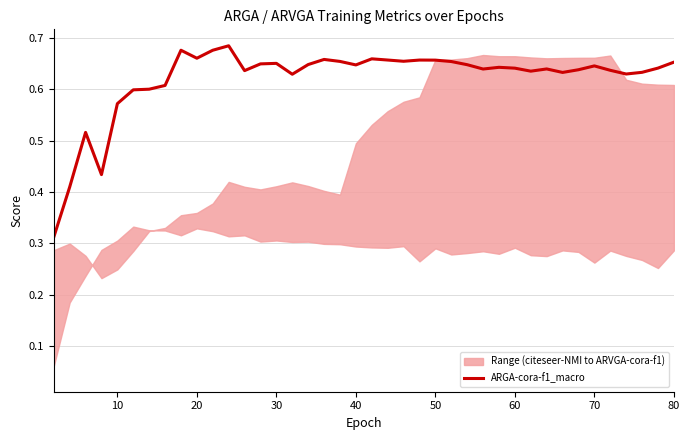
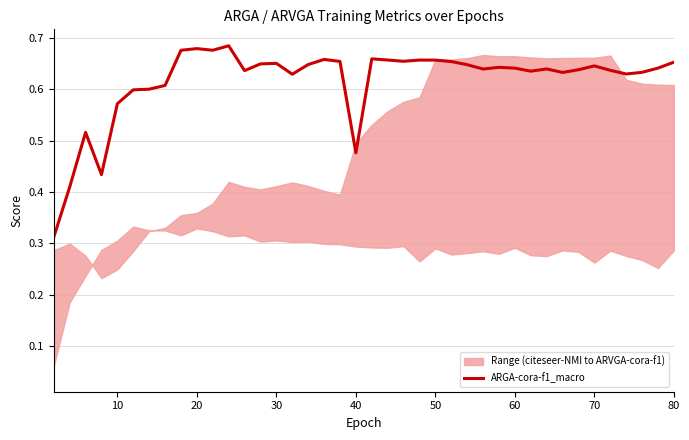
ARGA-cora-f1_macro, 20: 0.66 -> 0.68
ARGA-cora-f1_macro, 40: 0.65 -> 0.48
